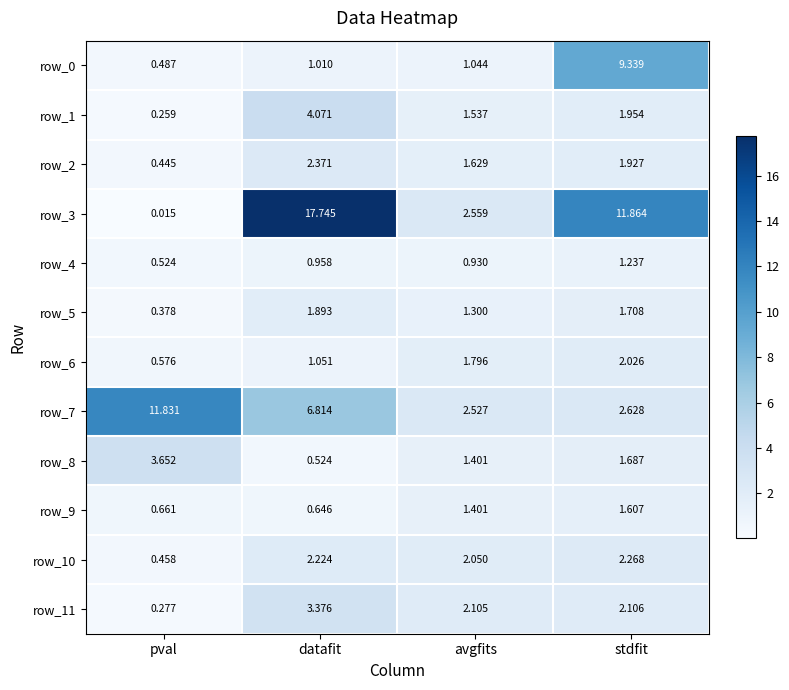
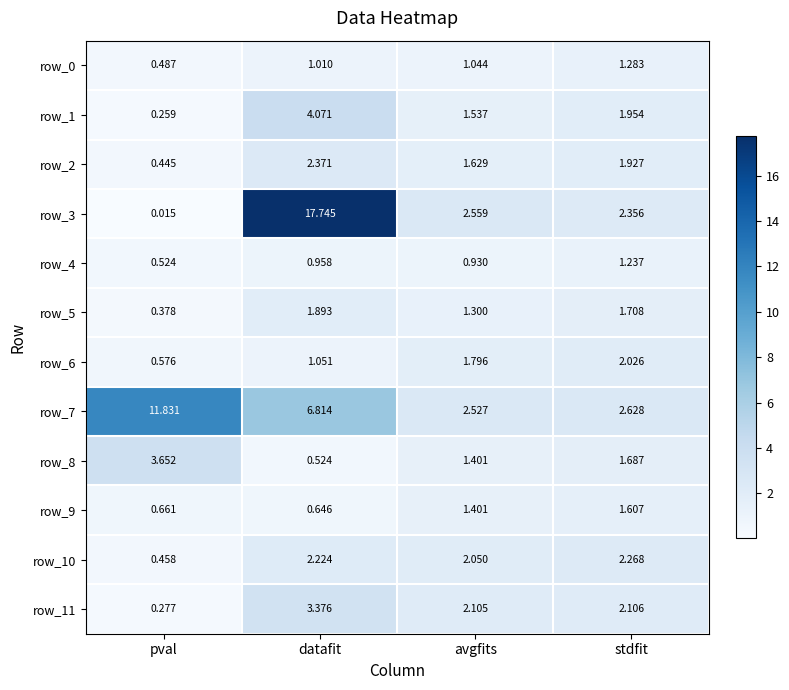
row_0, stdfit: 9.339 -> 1.283
row_3, stdfit: 11.864 -> 2.356
